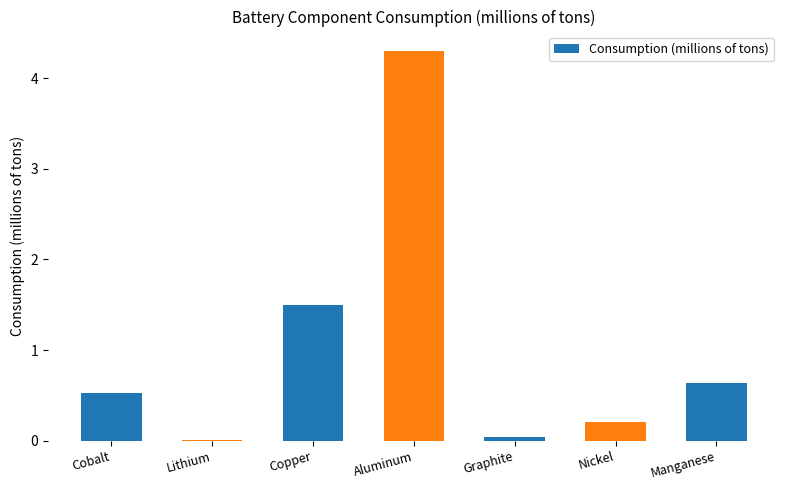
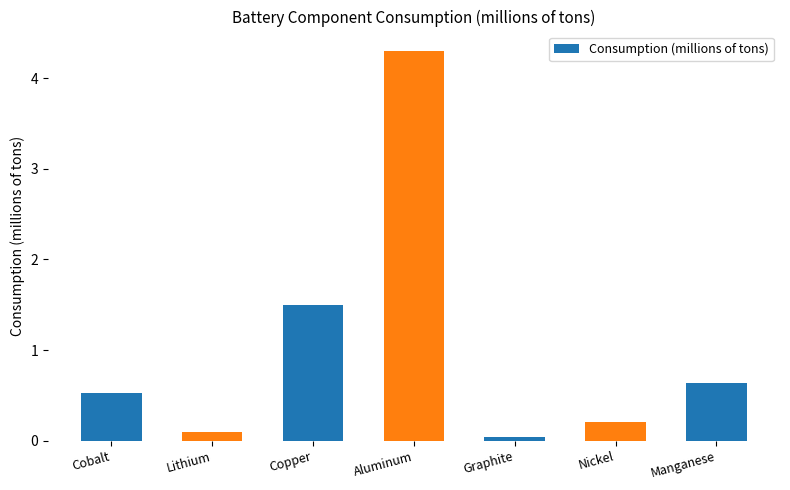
Lithium: 0.0 -> 0.1
